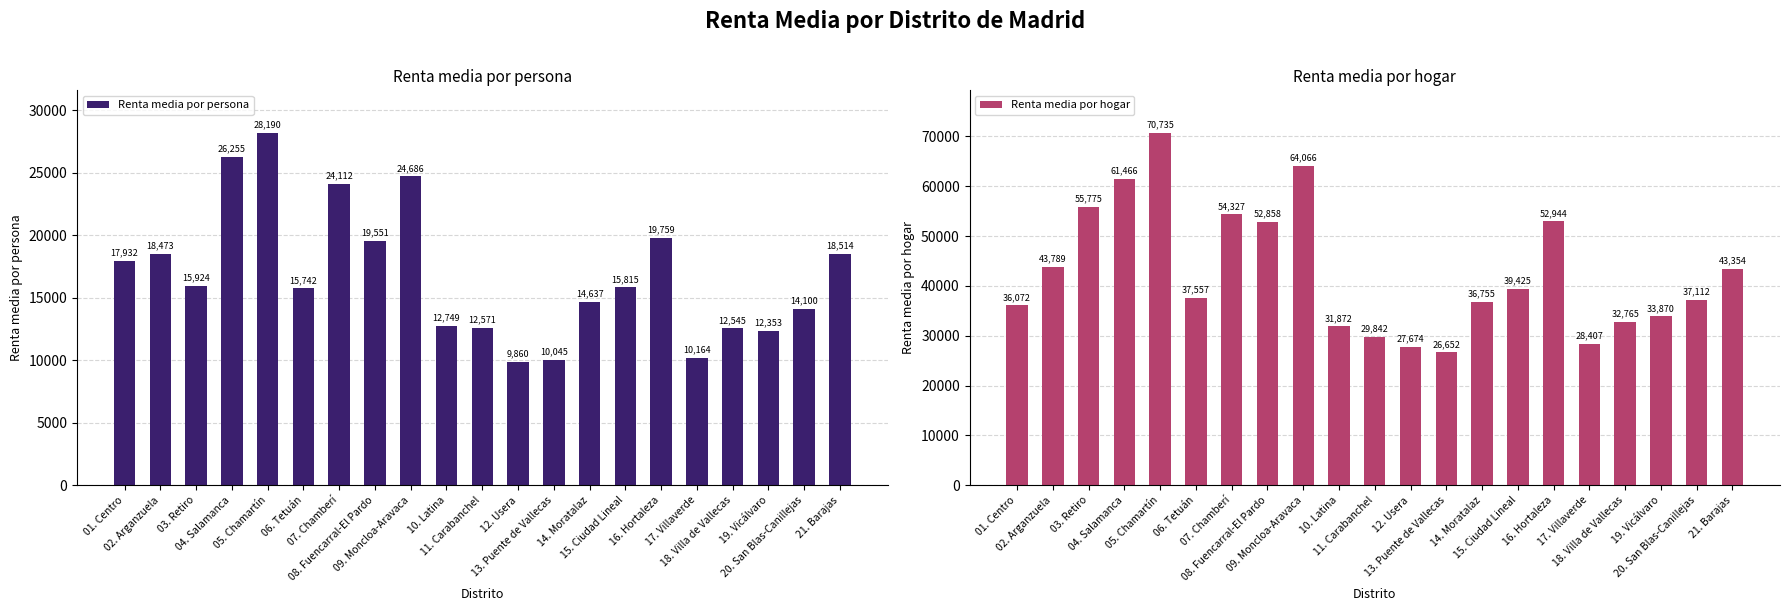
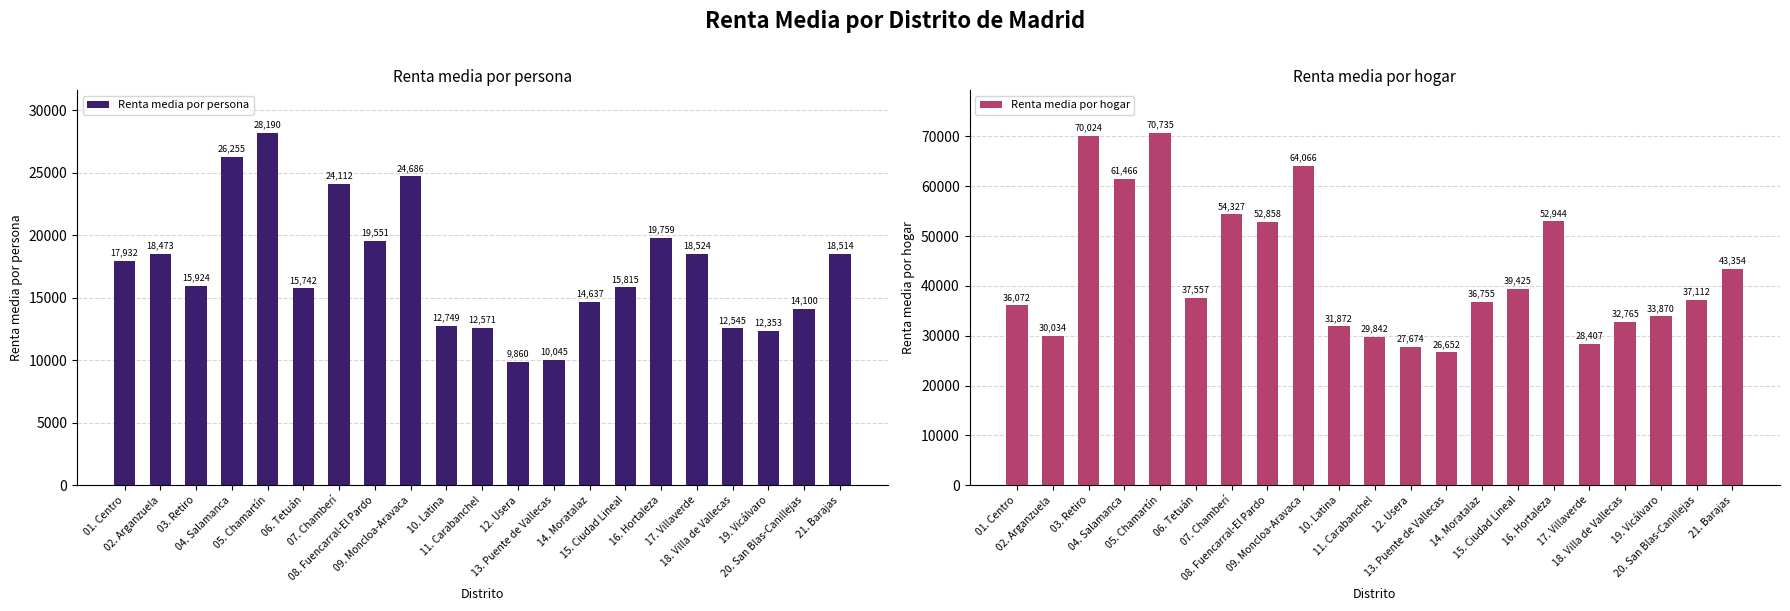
Renta media por persona, 17. Villaverde: 10,164 -> 18,524
Renta media por hogar, 02. Arganzuela: 43,789 -> 30,034
Renta media por hogar, 03. Retiro: 55,775 -> 70,024
